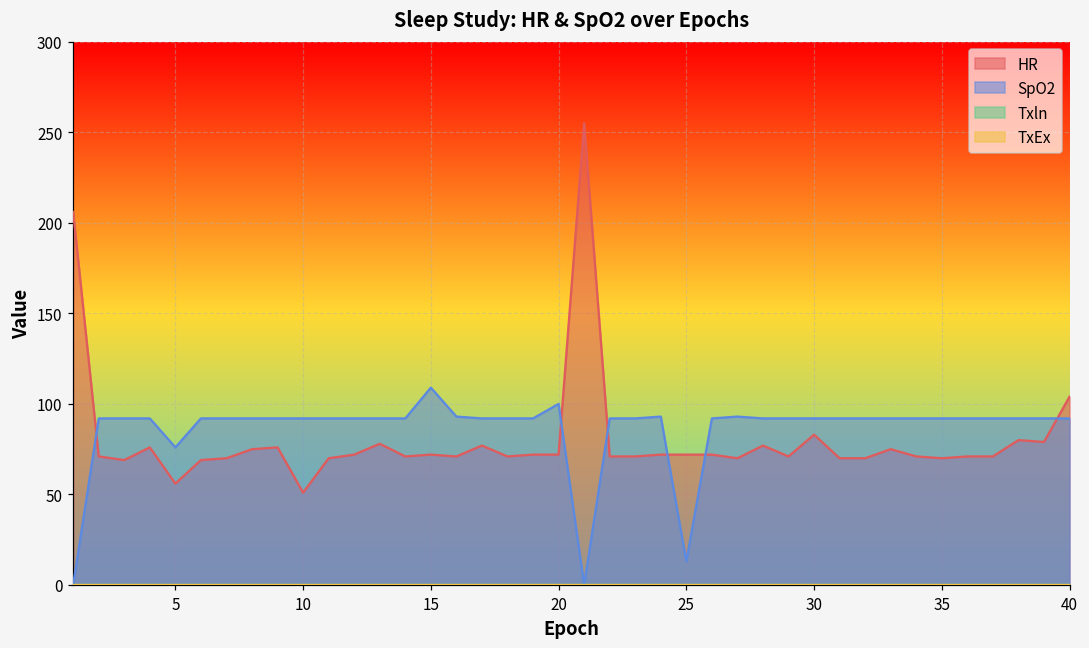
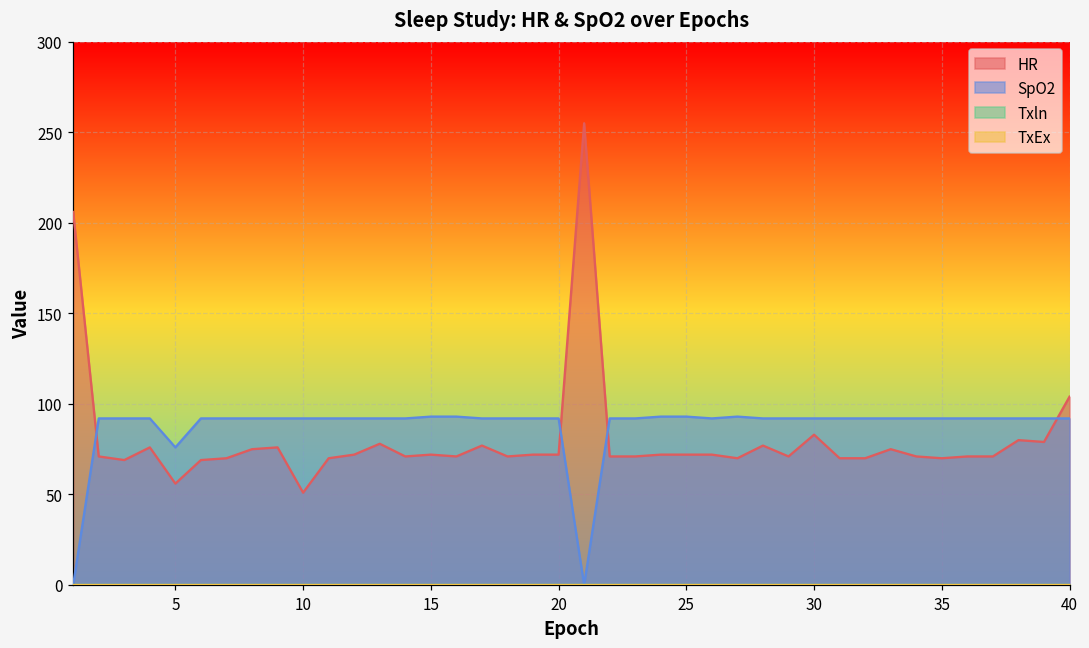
SpO2, 15: 109 -> 93
SpO2, 20: 100 -> 92
SpO2, 25: 13 -> 93
